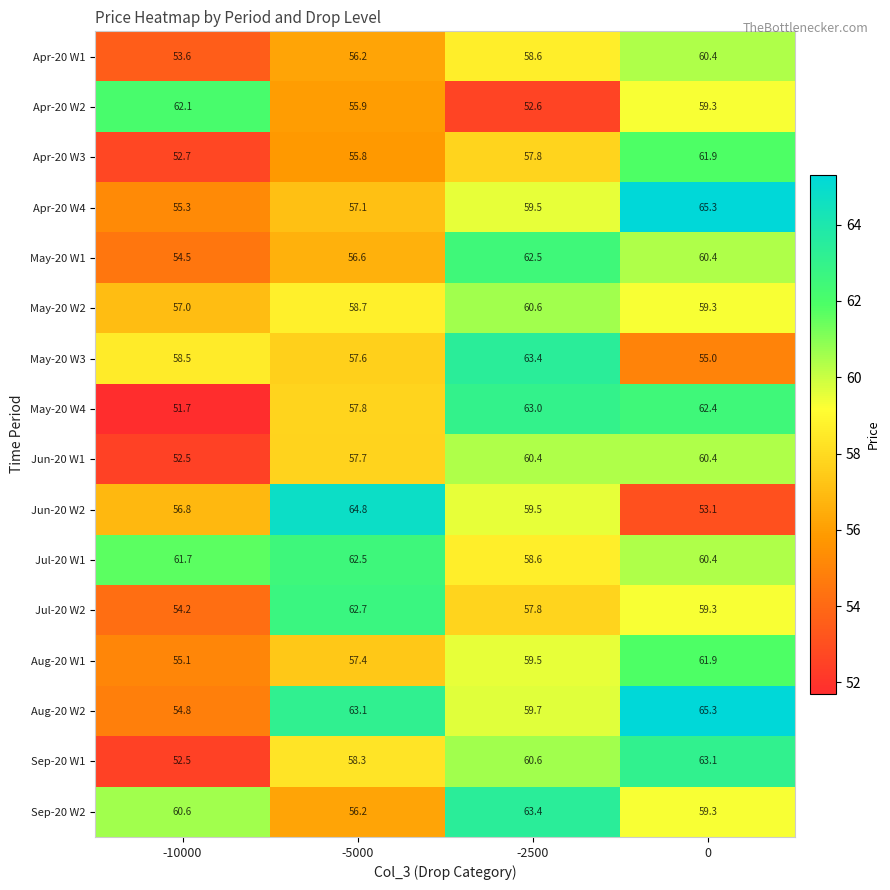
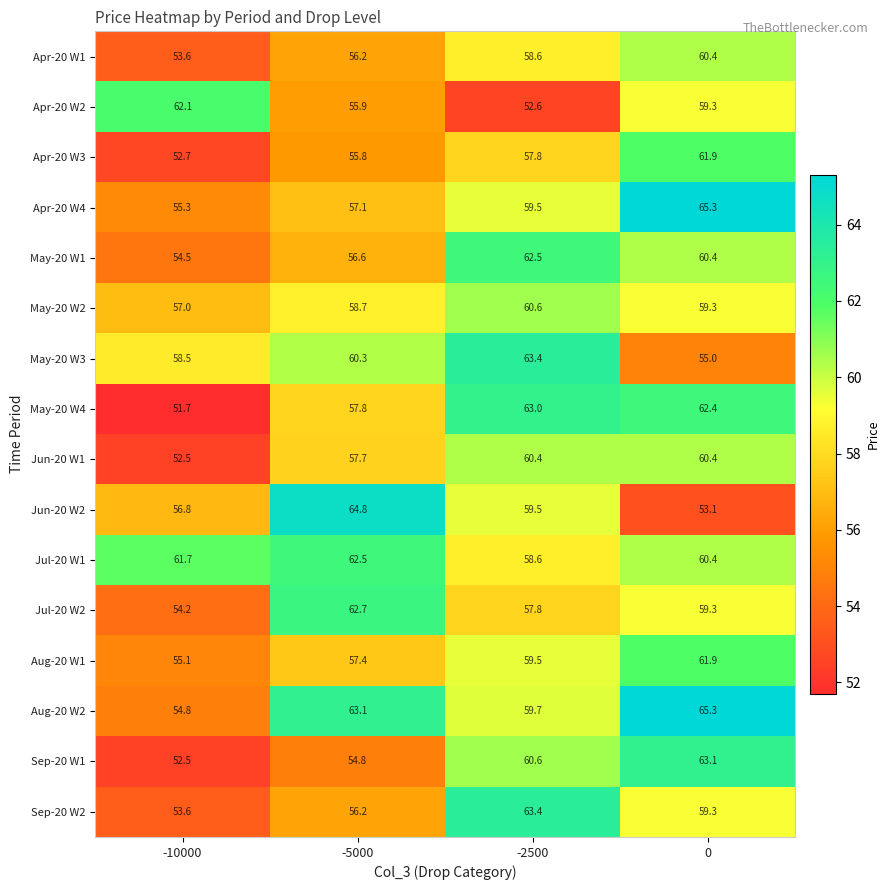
May-20 W3, -5000: 57.6 -> 60.3
Sep-20 W1, -5000: 58.3 -> 54.8
Sep-20 W2, -10000: 60.6 -> 53.6
